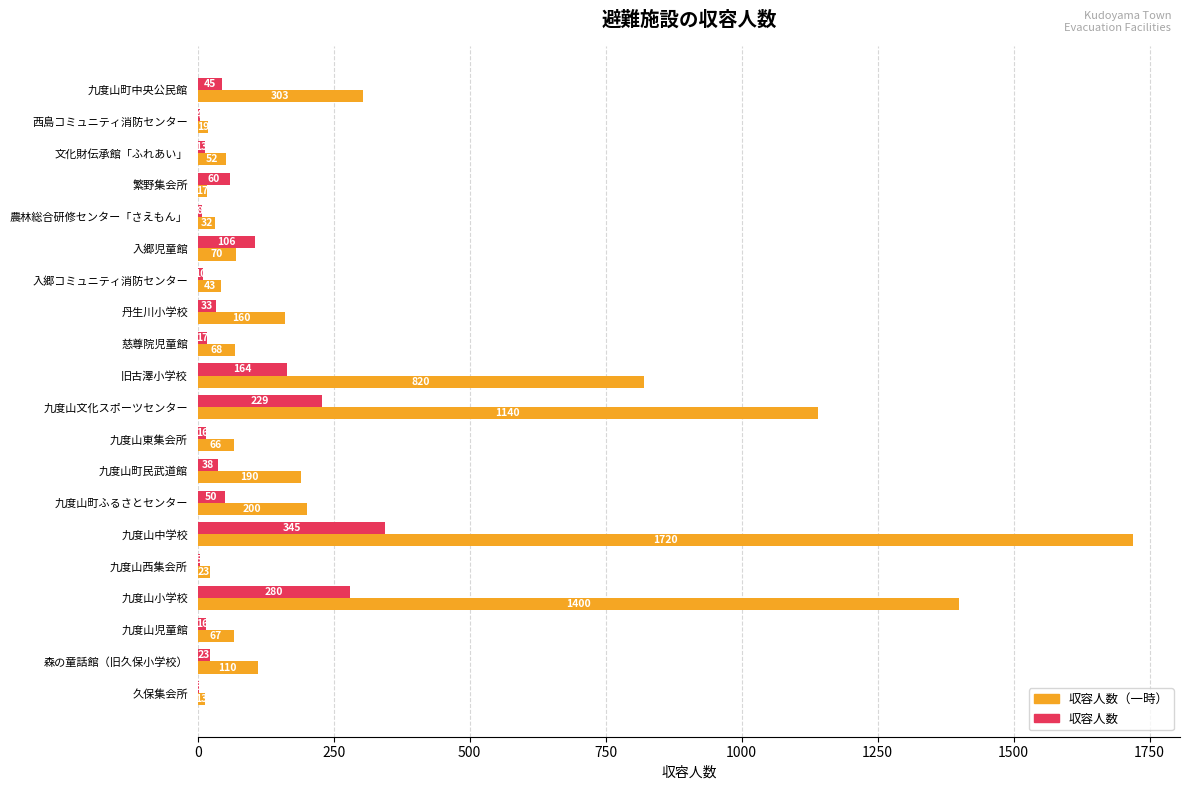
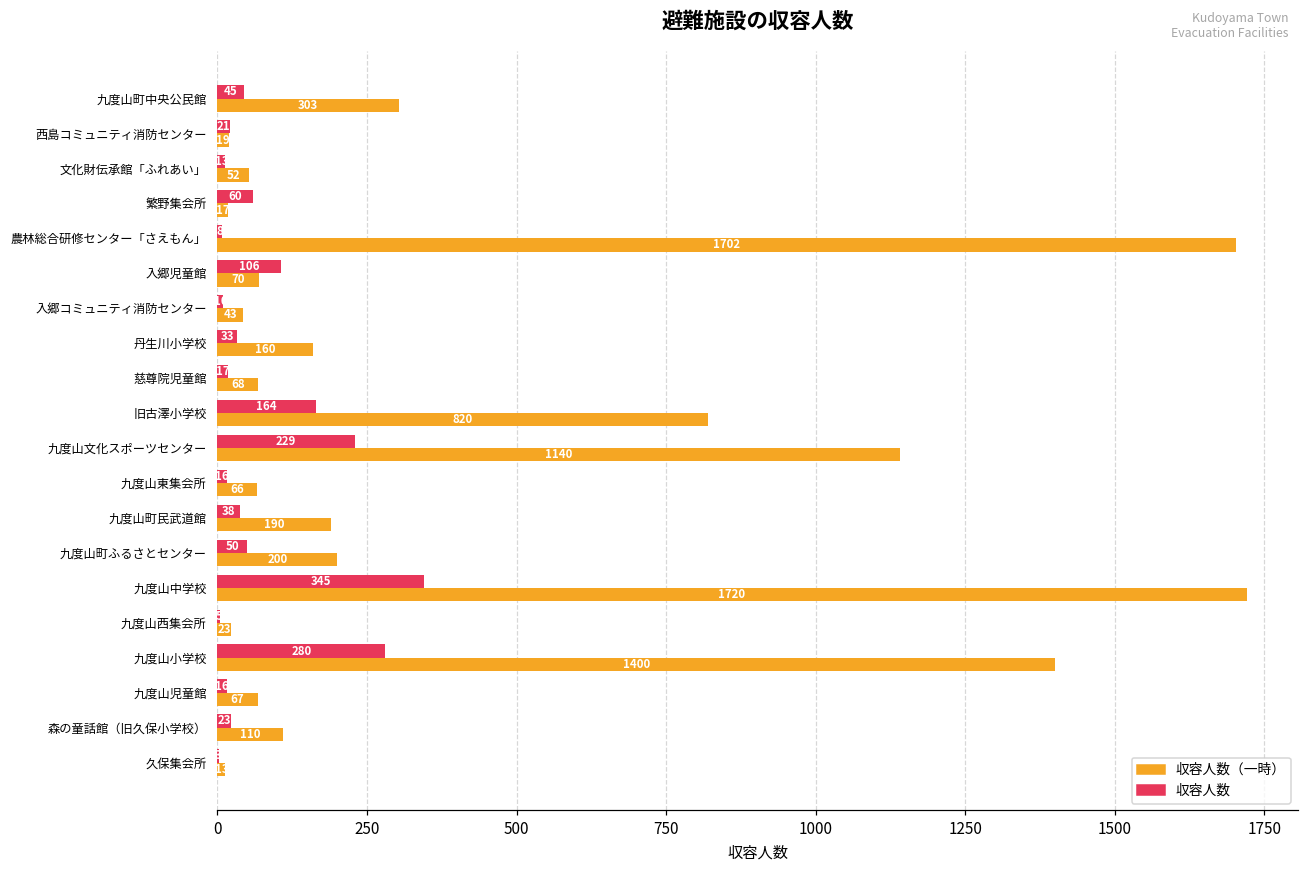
収容人数, 西島コミュニティ消防センター: 0 -> 20
収容人数（一時）, 農林総合研修センター「さえもん」: 32 -> 1702
